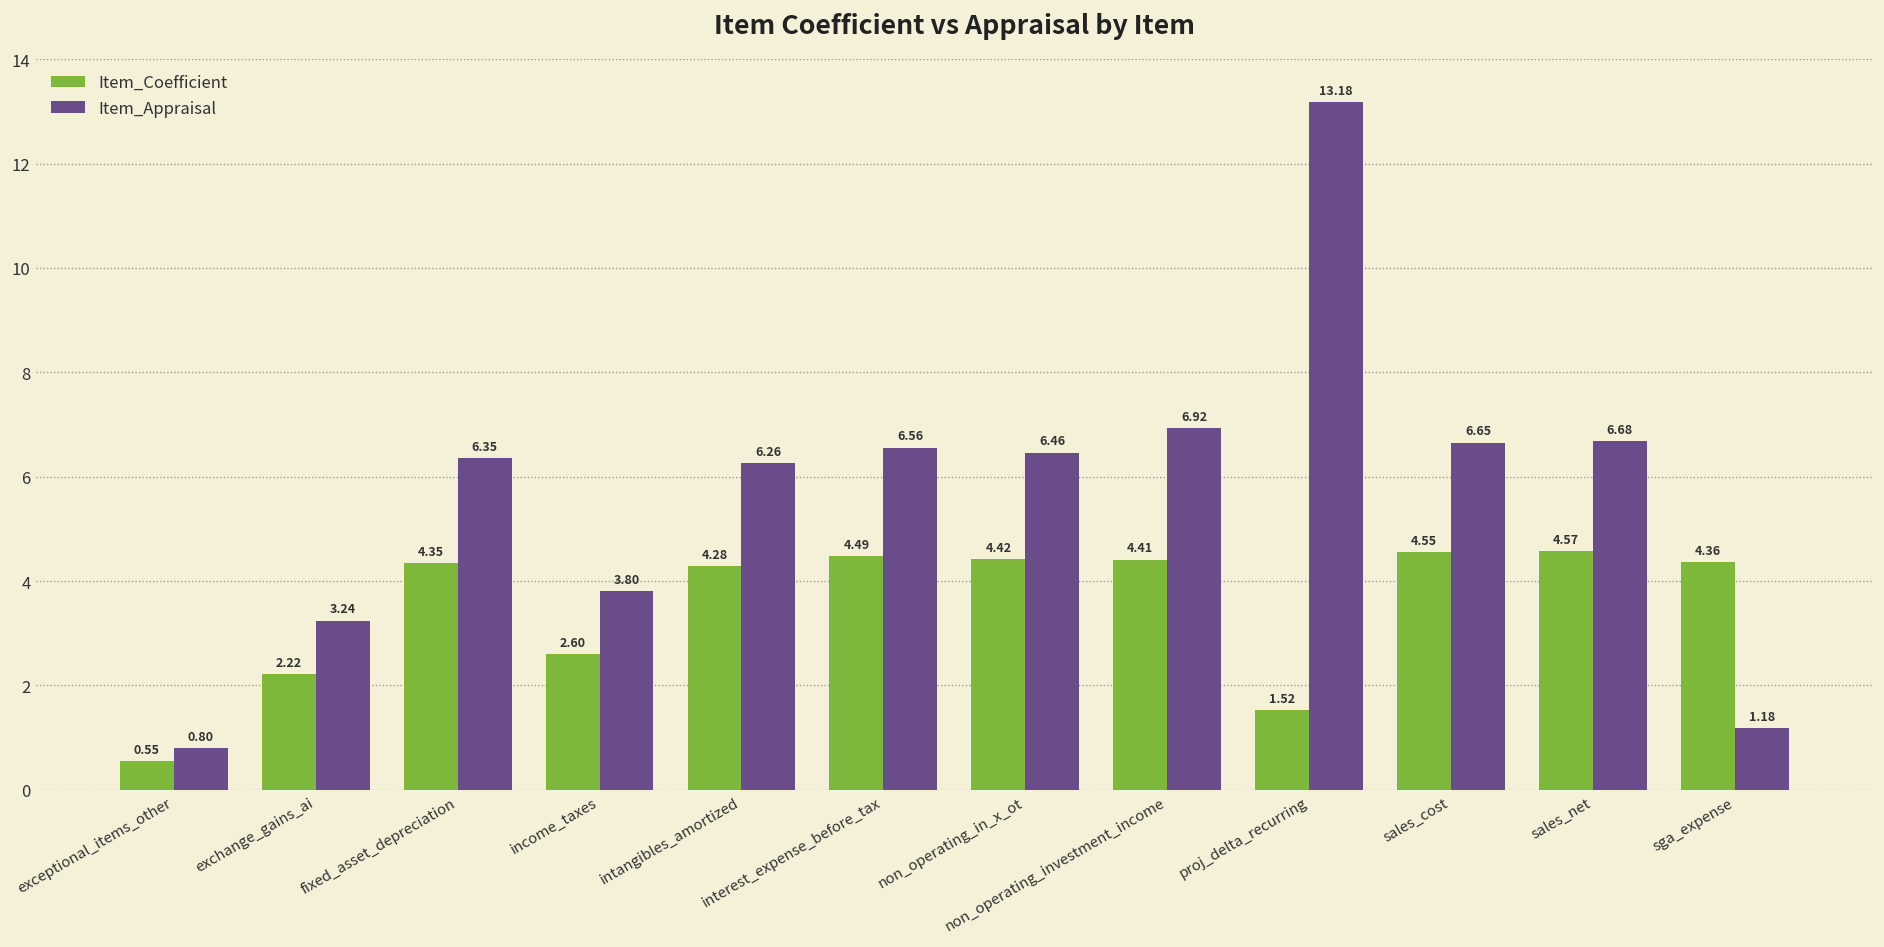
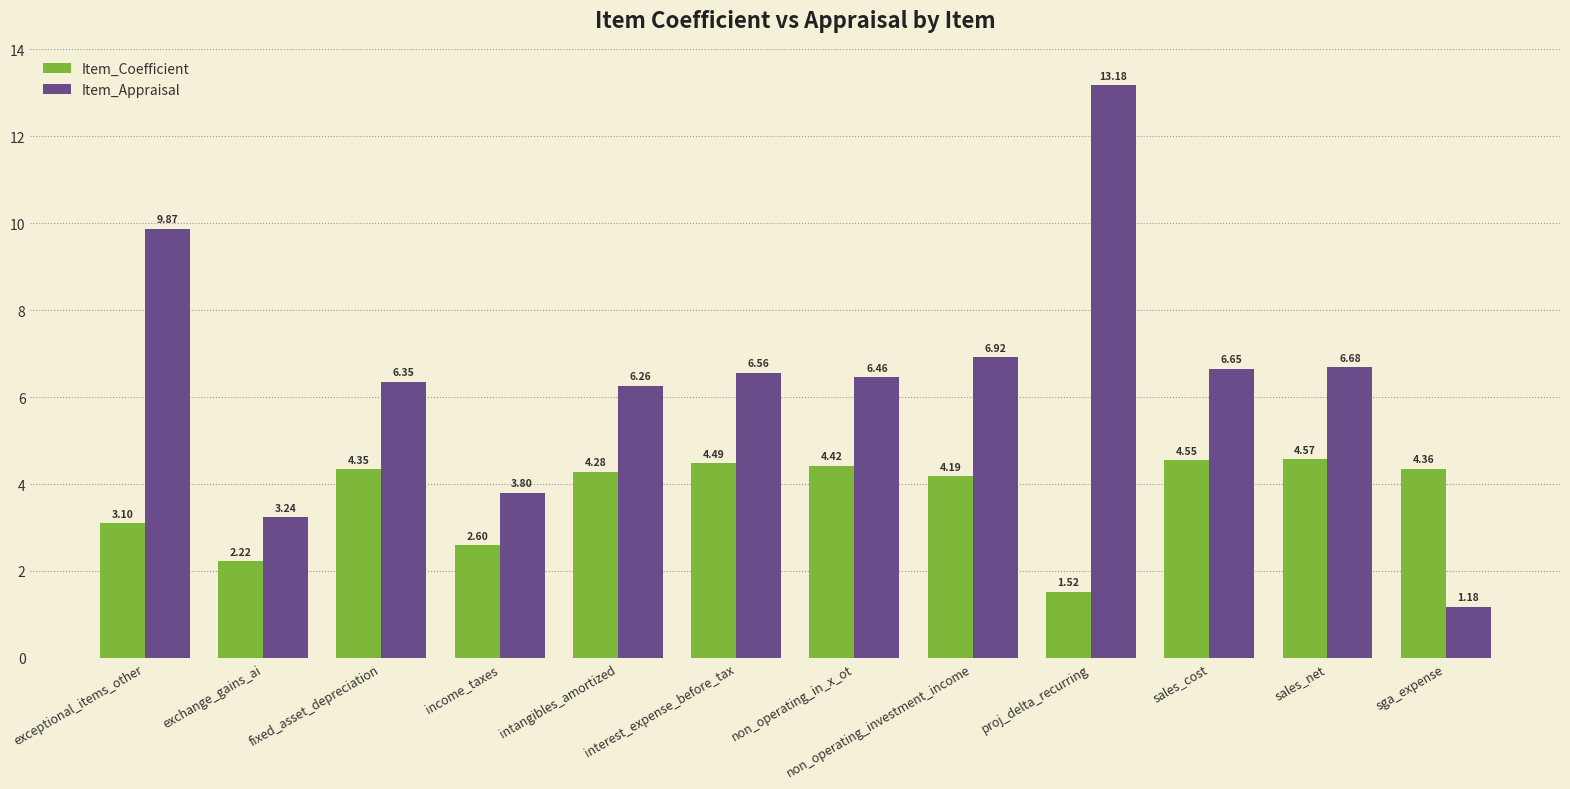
Item_Coefficient, exceptional_items_other: 0.55 -> 3.10
Item_Appraisal, exceptional_items_other: 0.80 -> 9.87
Item_Coefficient, non_operating_investment_income: 4.41 -> 4.19
